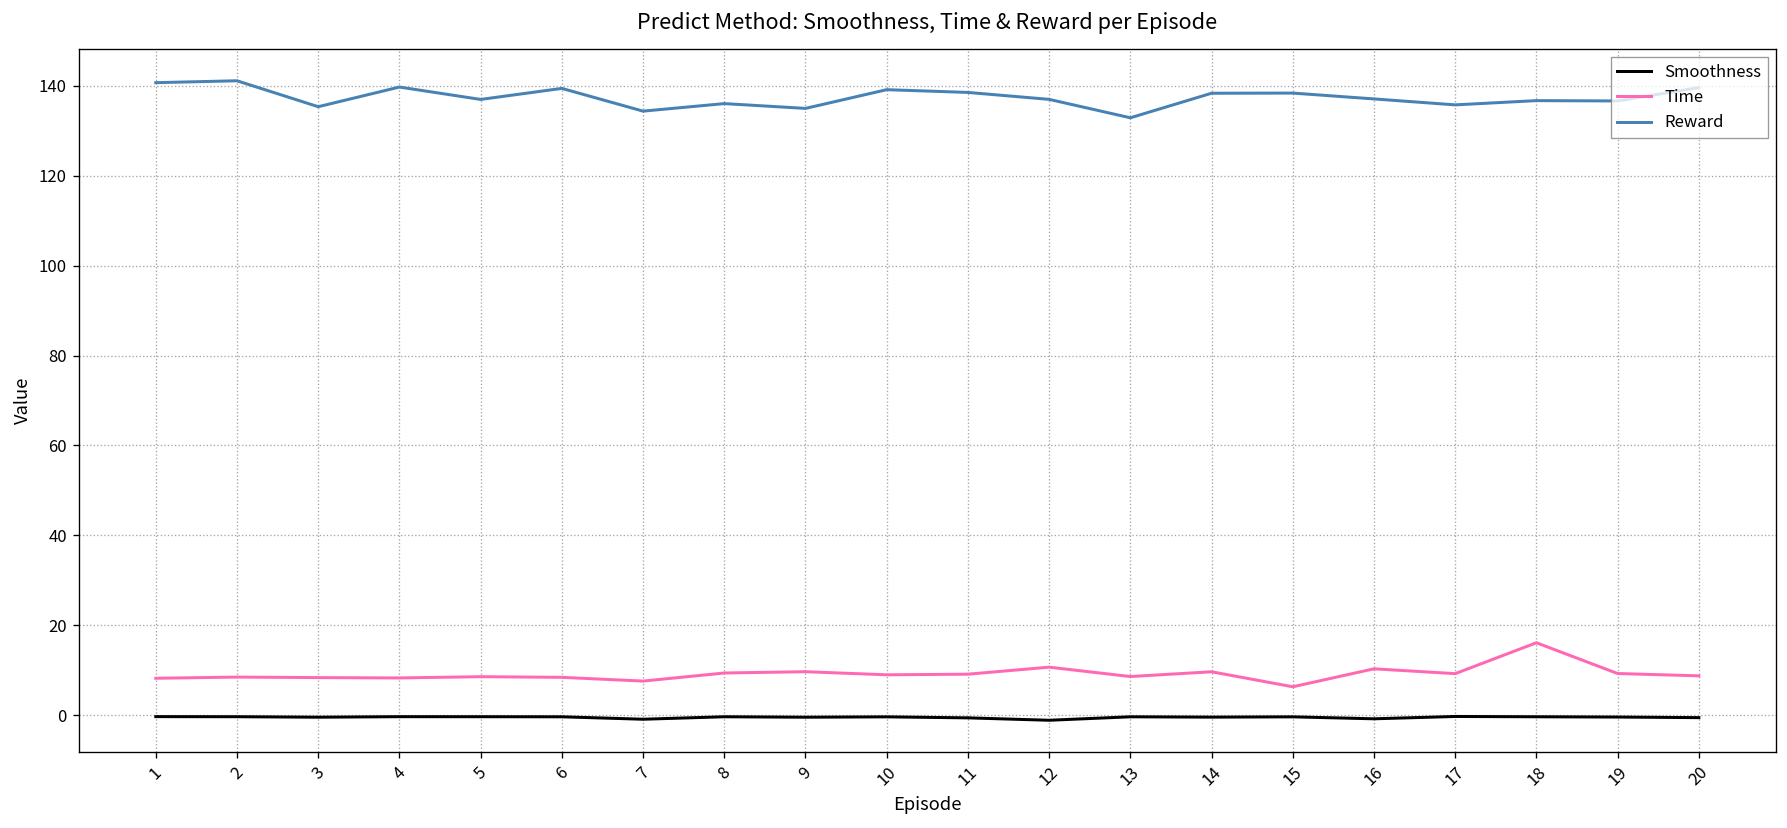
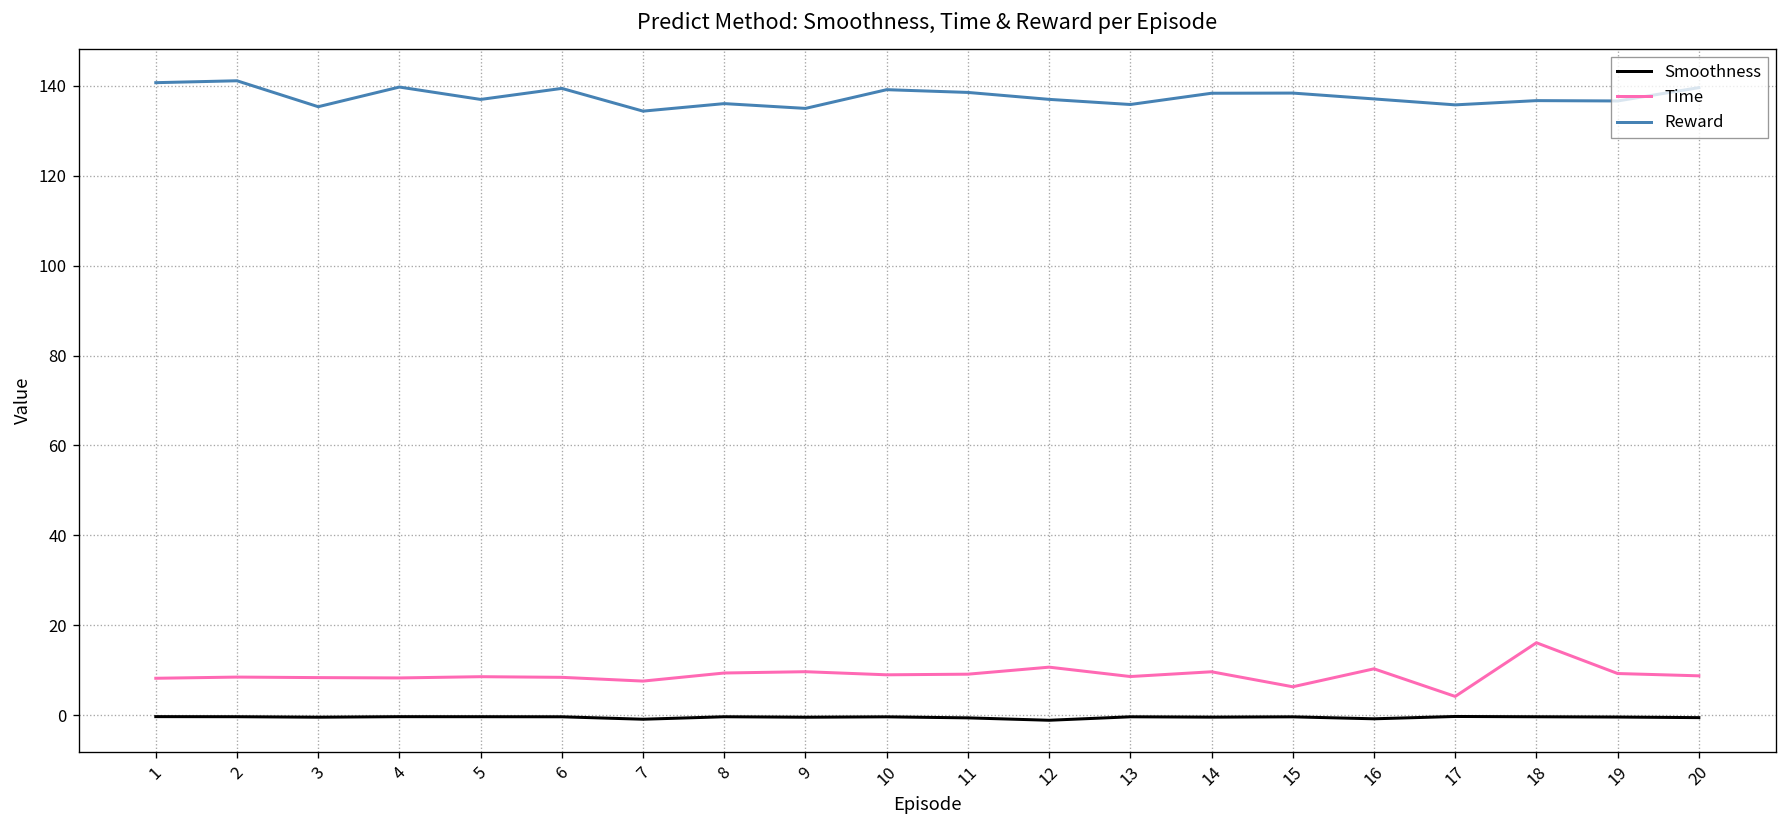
Reward, 13: 133 -> 136
Time, 17: 9 -> 4
